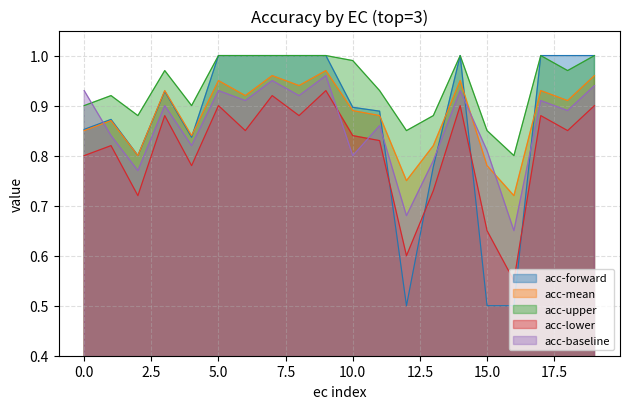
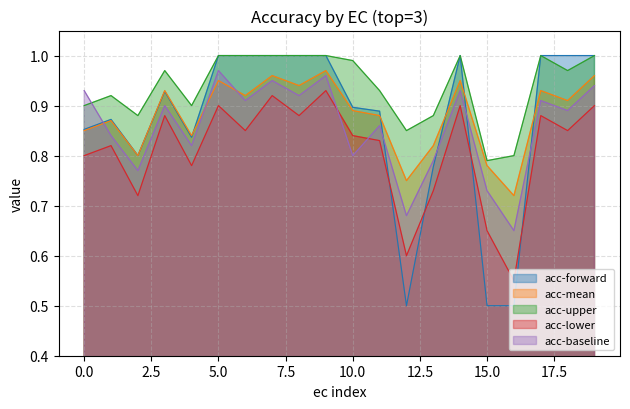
acc-baseline, 5.0: 0.93 -> 0.97
acc-upper, 15.0: 0.85 -> 0.79
acc-baseline, 15.0: 0.81 -> 0.73
